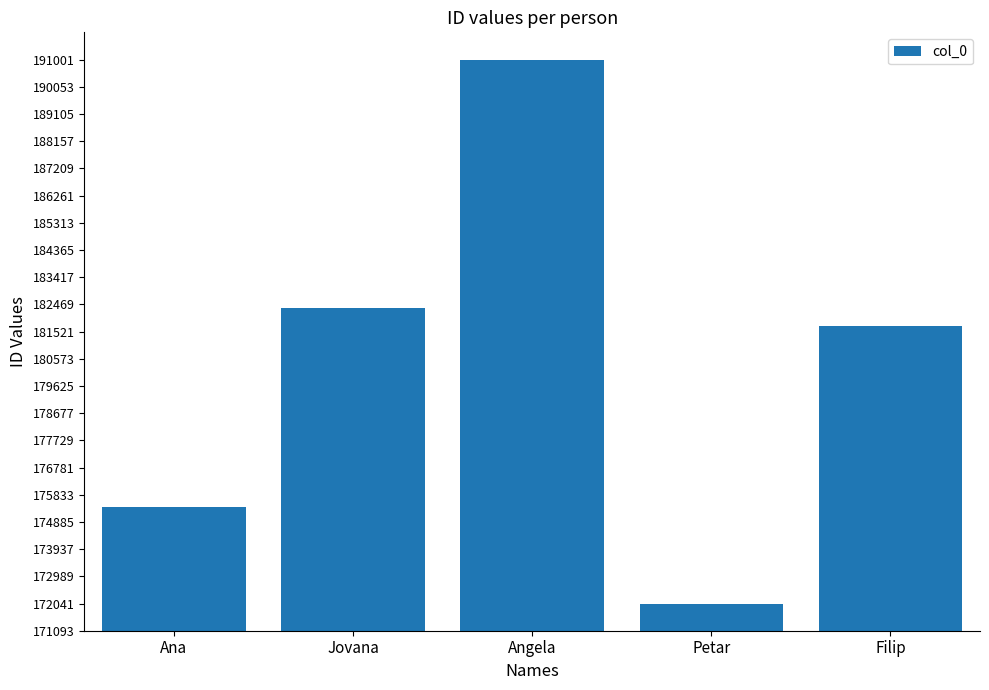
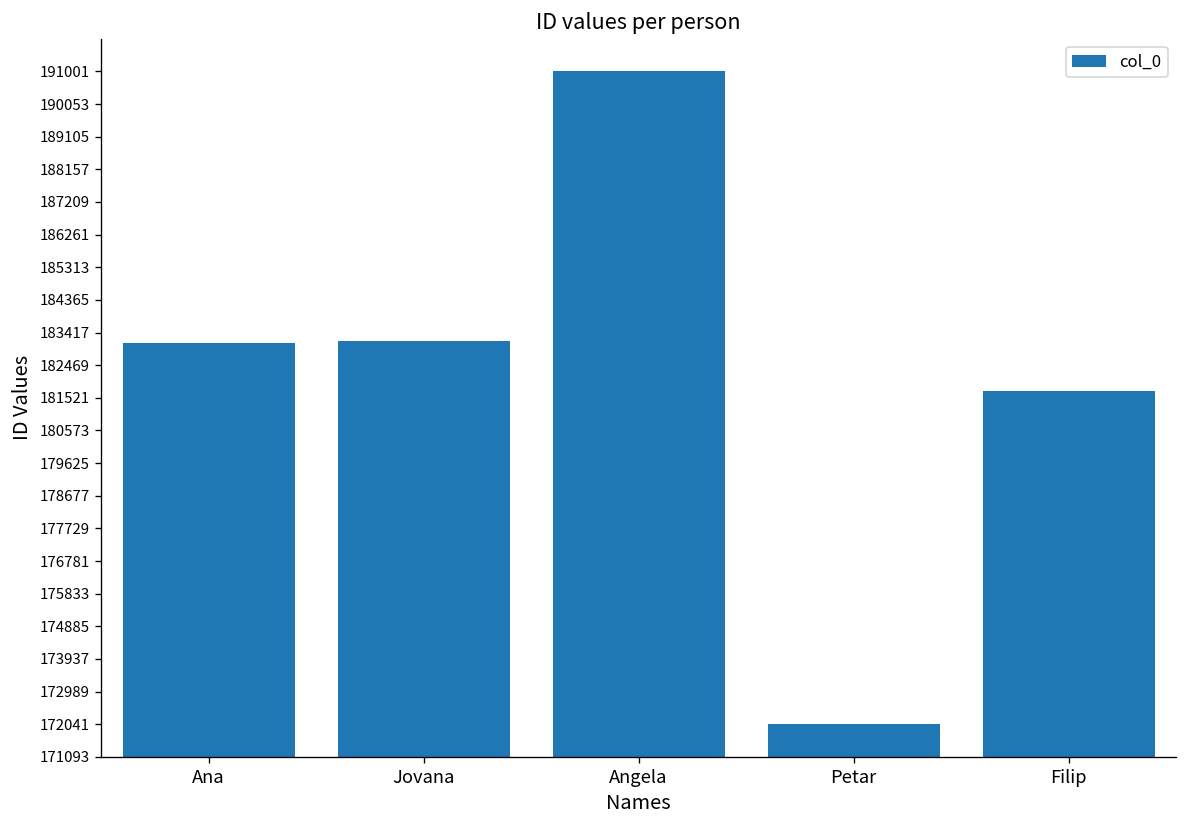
Ana: 175400 -> 183100
Jovana: 182300 -> 183200
